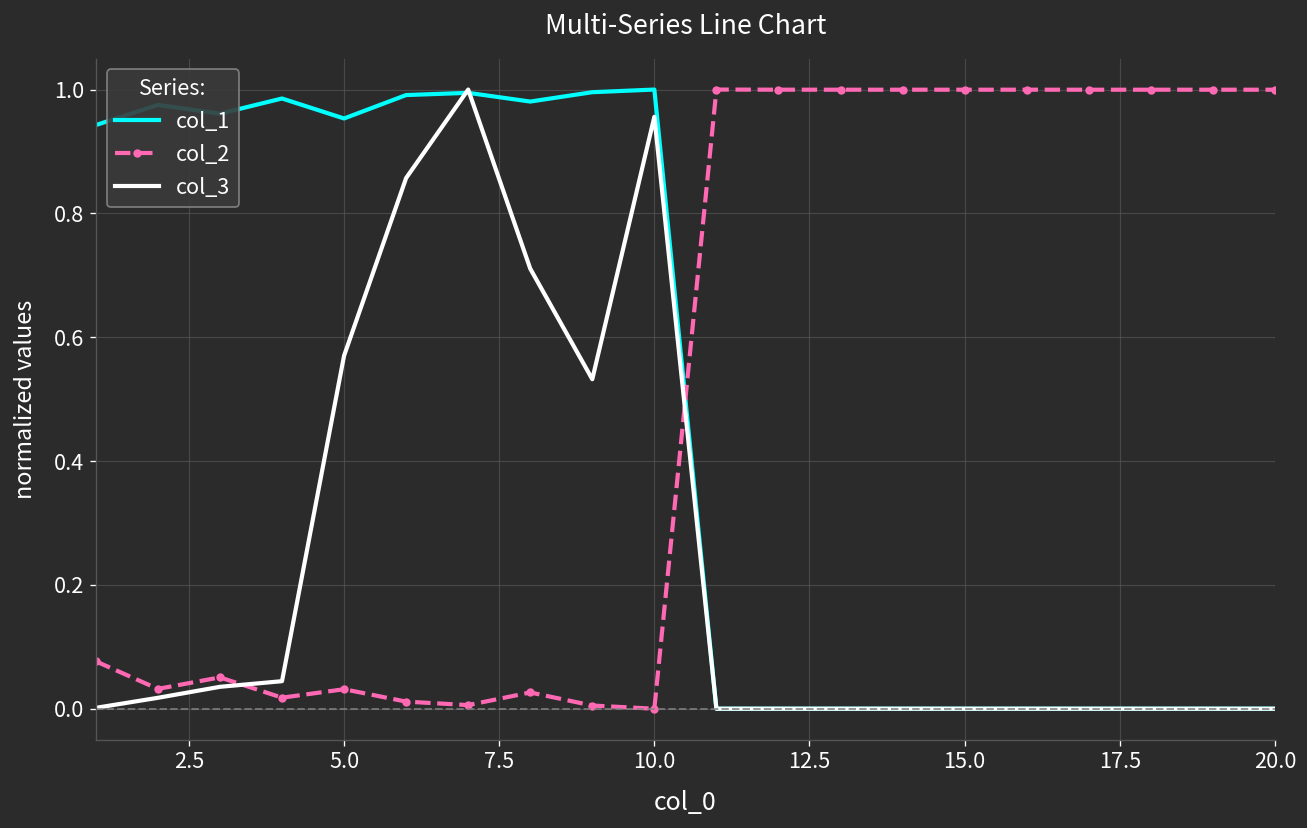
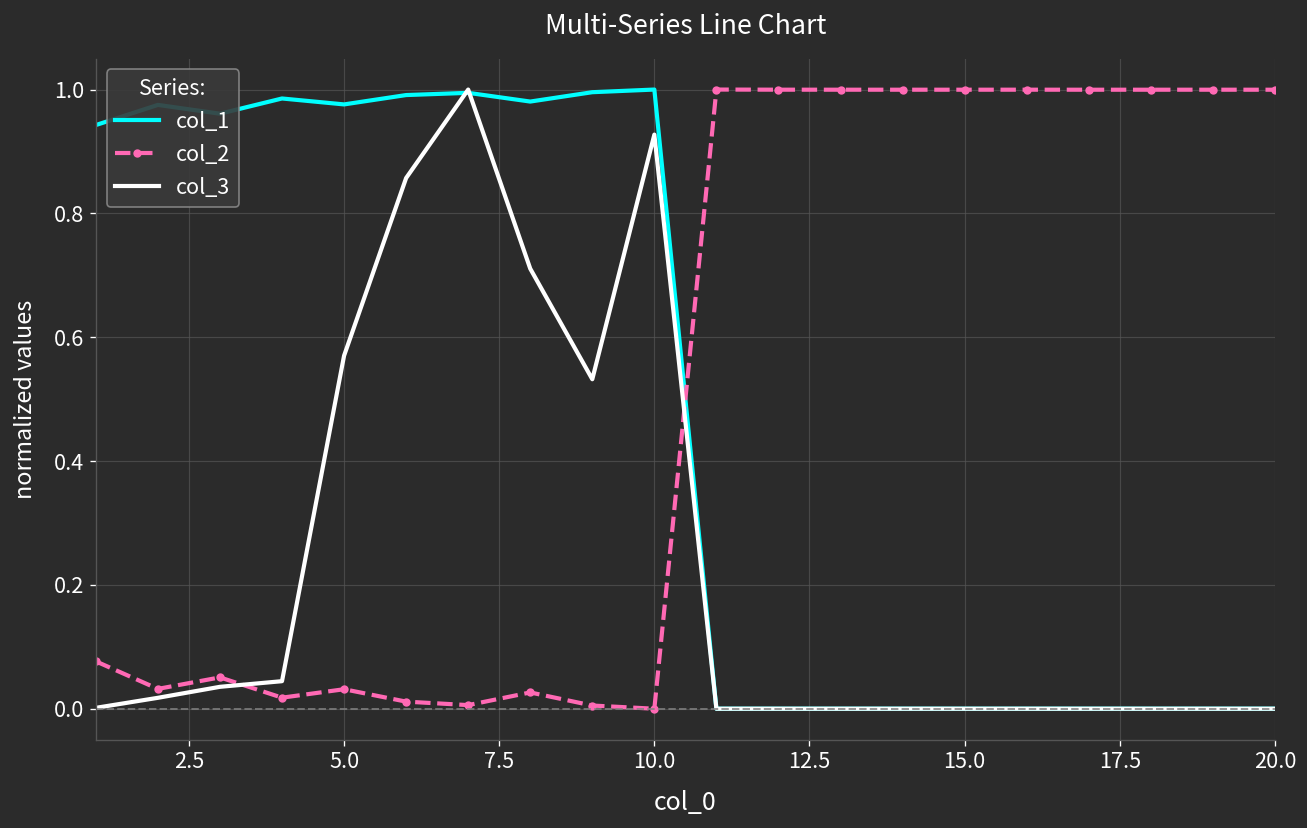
col_1, 5.0: 0.95 -> 0.98
col_3, 10.0: 0.96 -> 0.93
